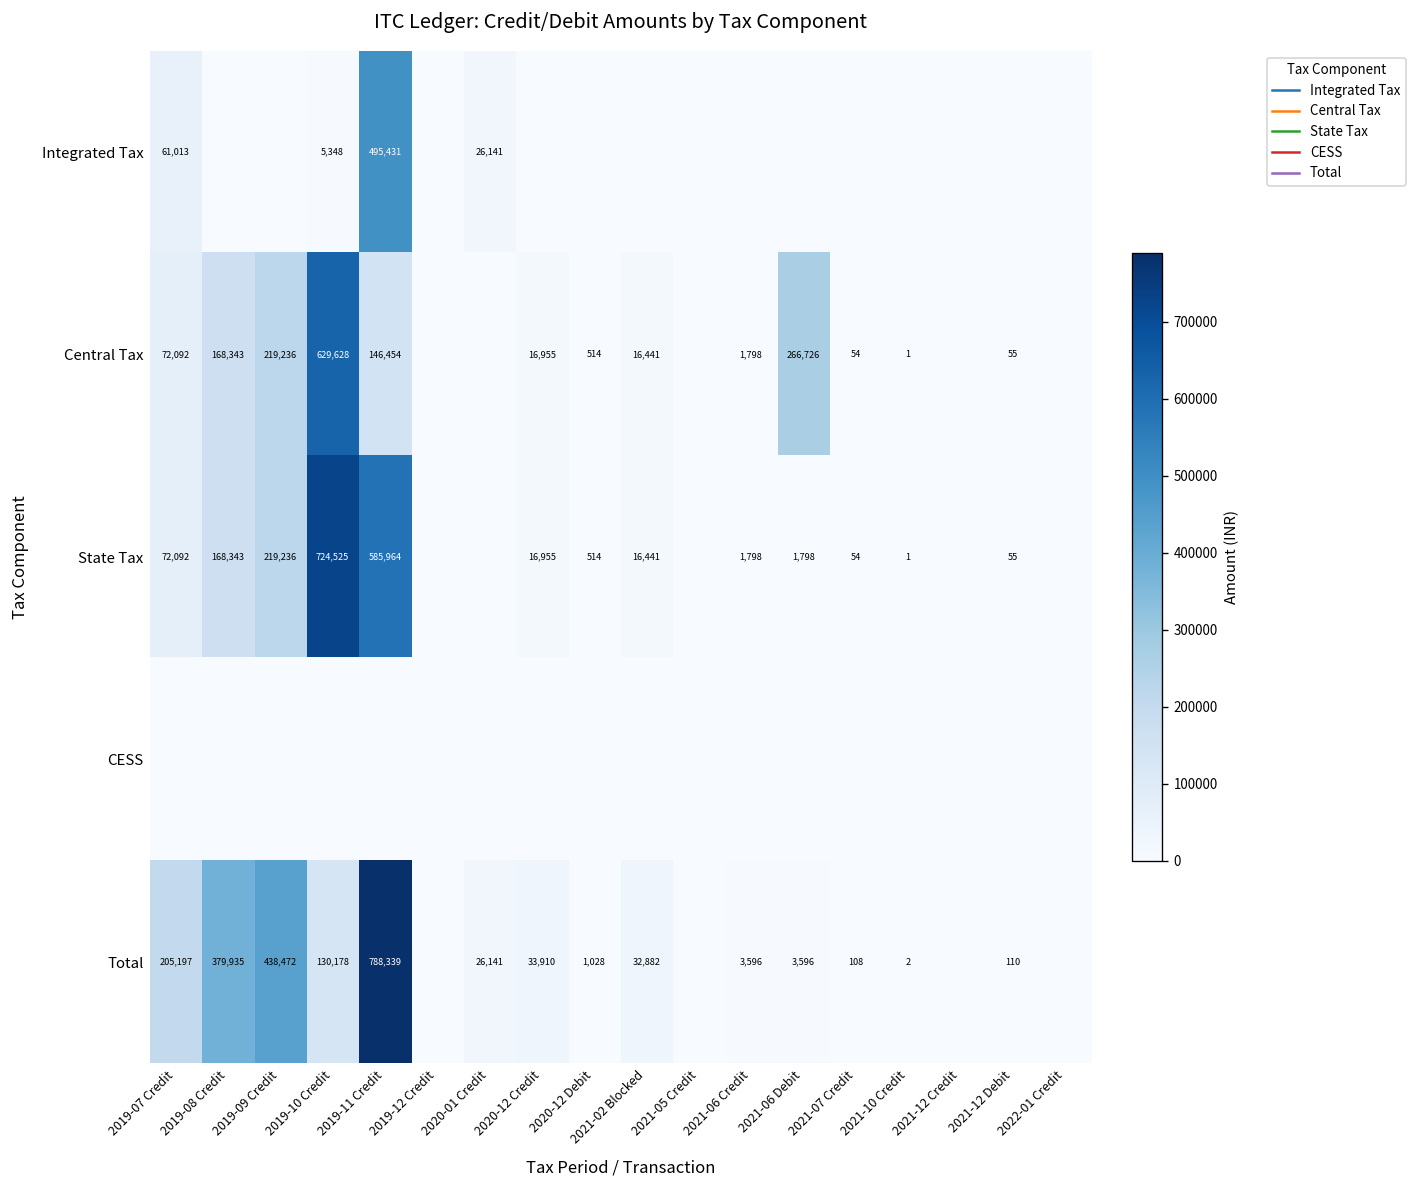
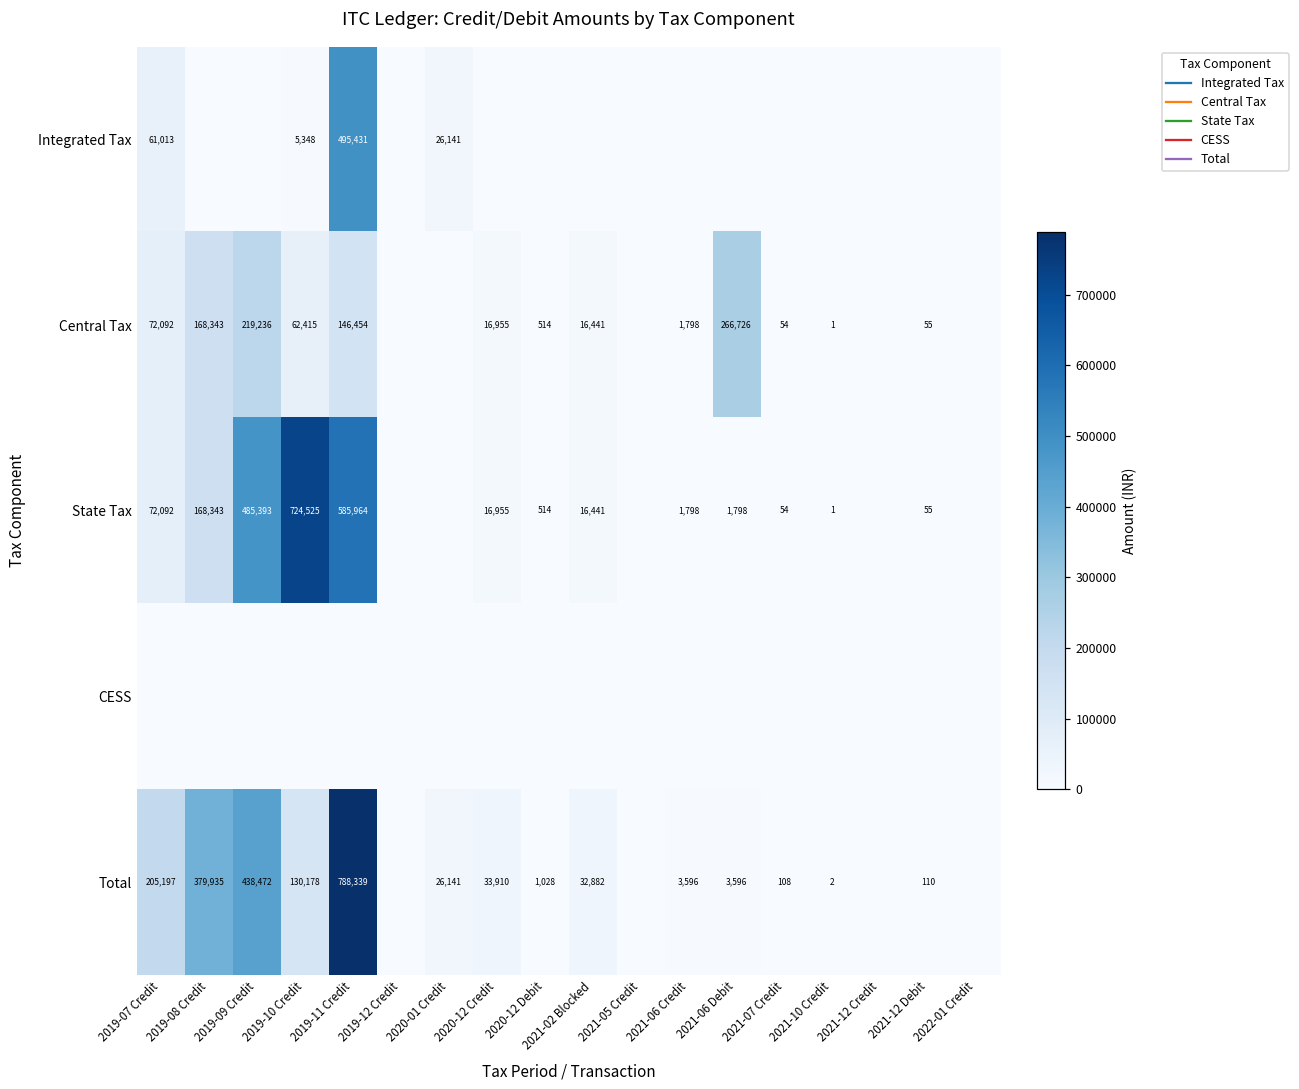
Central Tax, 2019-10 Credit: 629,628 -> 62,415
State Tax, 2019-09 Credit: 219,236 -> 485,393
